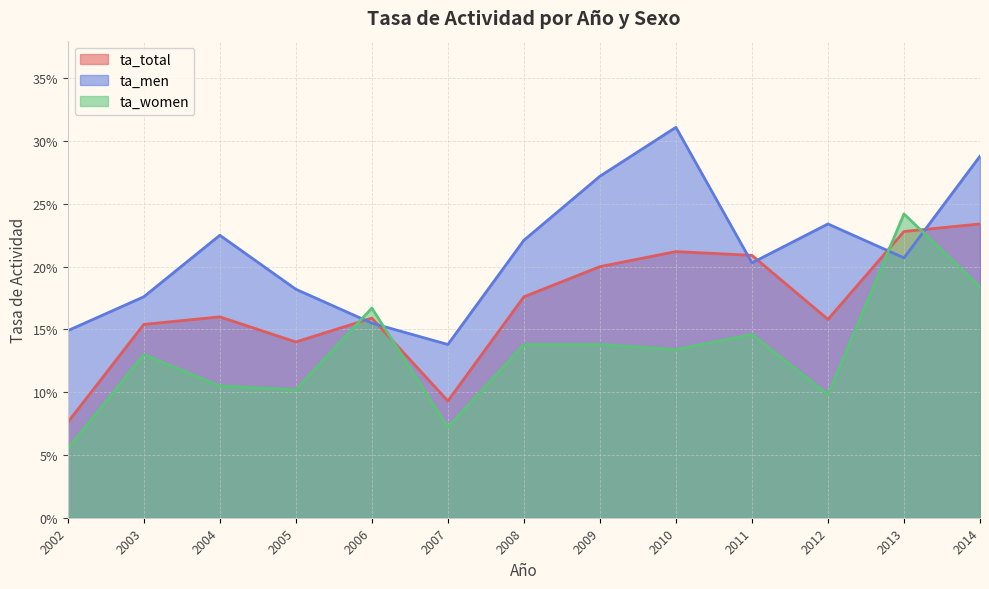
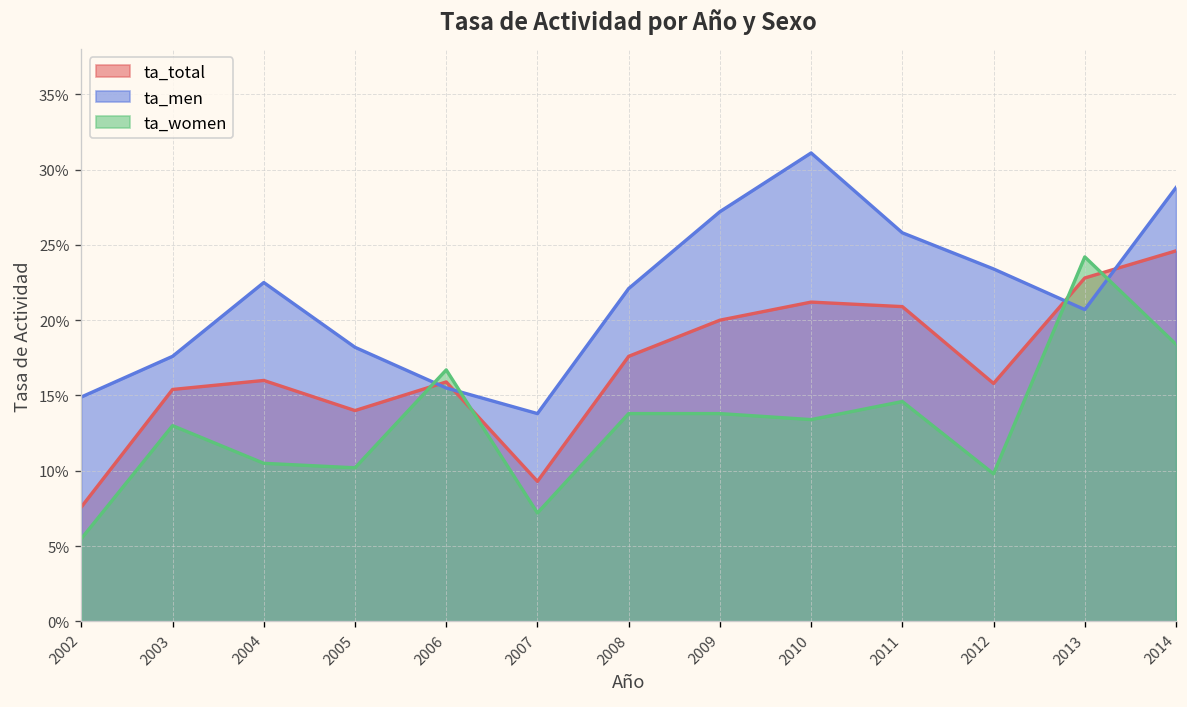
ta_men, 2011: 20.3% -> 25.8%
ta_total, 2014: 23.4% -> 24.6%
